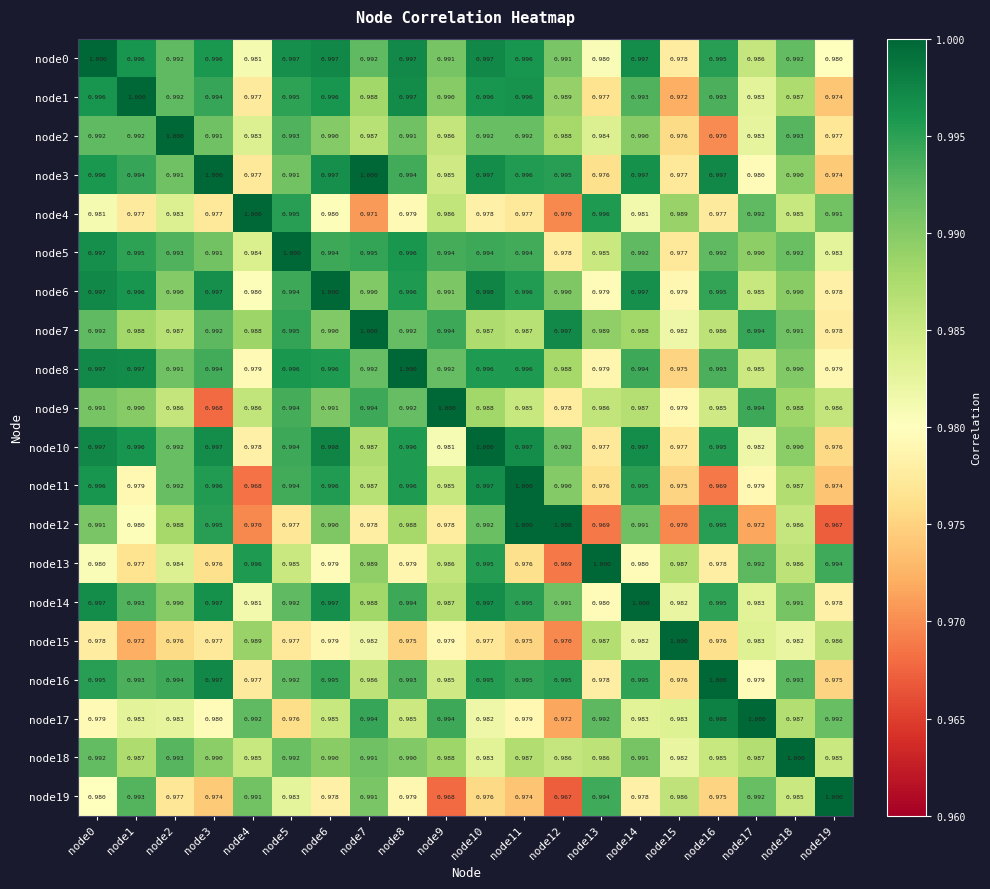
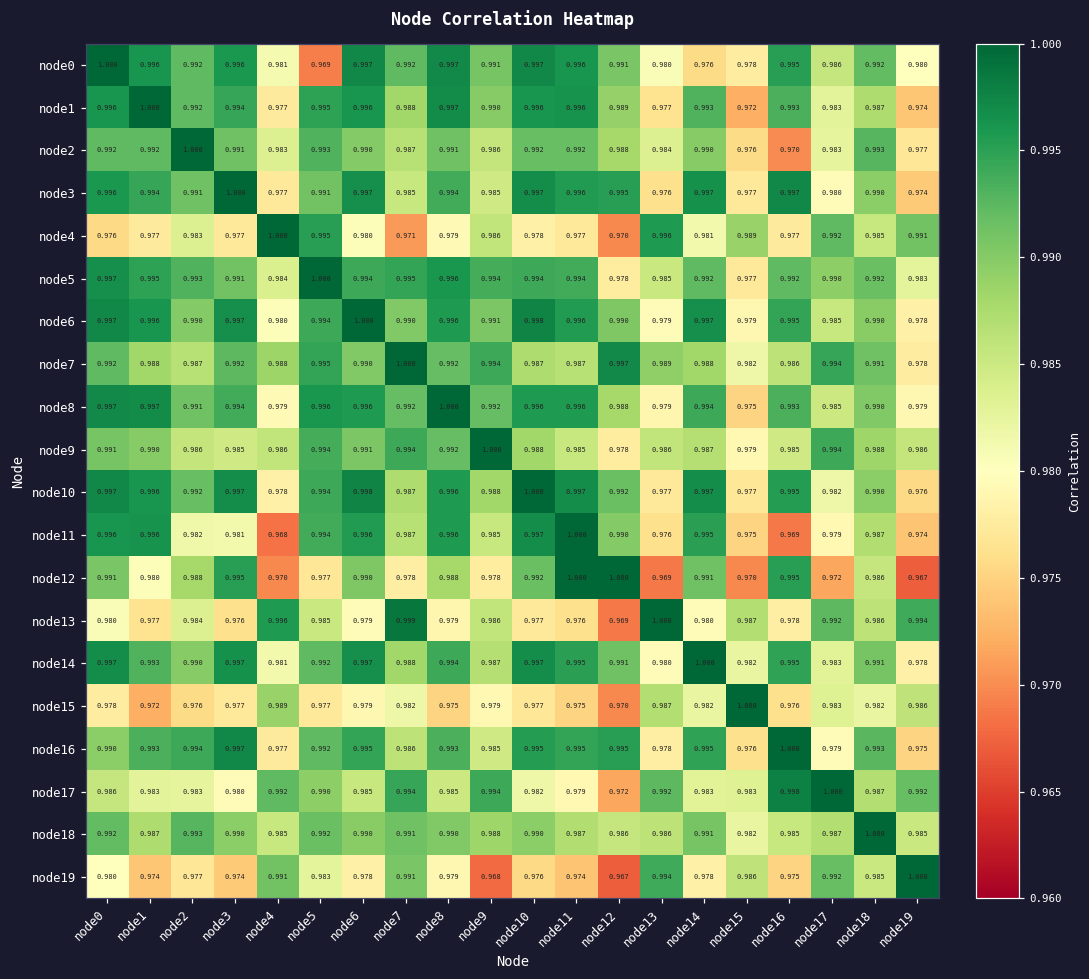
node0, node5: 0.997 -> 0.969
node0, node14: 0.997 -> 0.976
node3, node7: 1.000 -> 0.985
node4, node0: 0.981 -> 0.976
node9, node3: 0.968 -> 0.985
node10, node9: 0.981 -> 0.988
node11, node1: 0.979 -> 0.996
node11, node2: 0.992 -> 0.982
node11, node3: 0.996 -> 0.981
node13, node7: 0.989 -> 0.999
node13, node10: 0.995 -> 0.977
node16, node0: 0.995 -> 0.990
node17, node0: 0.979 -> 0.986
node17, node5: 0.976 -> 0.990
node18, node10: 0.983 -> 0.990
node19, node1: 0.993 -> 0.974
